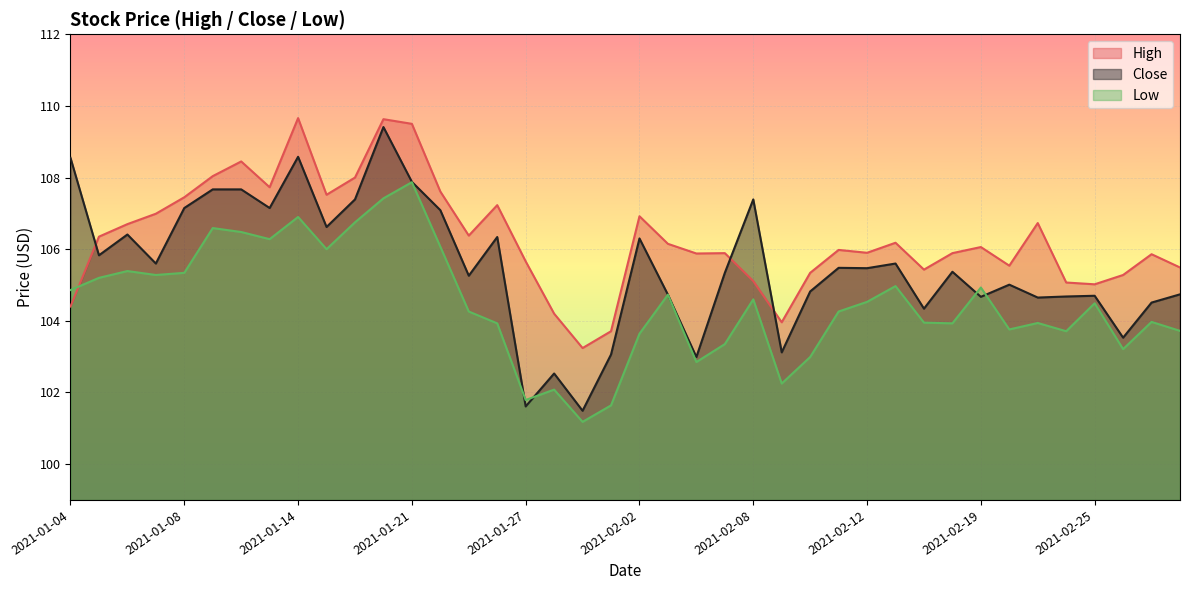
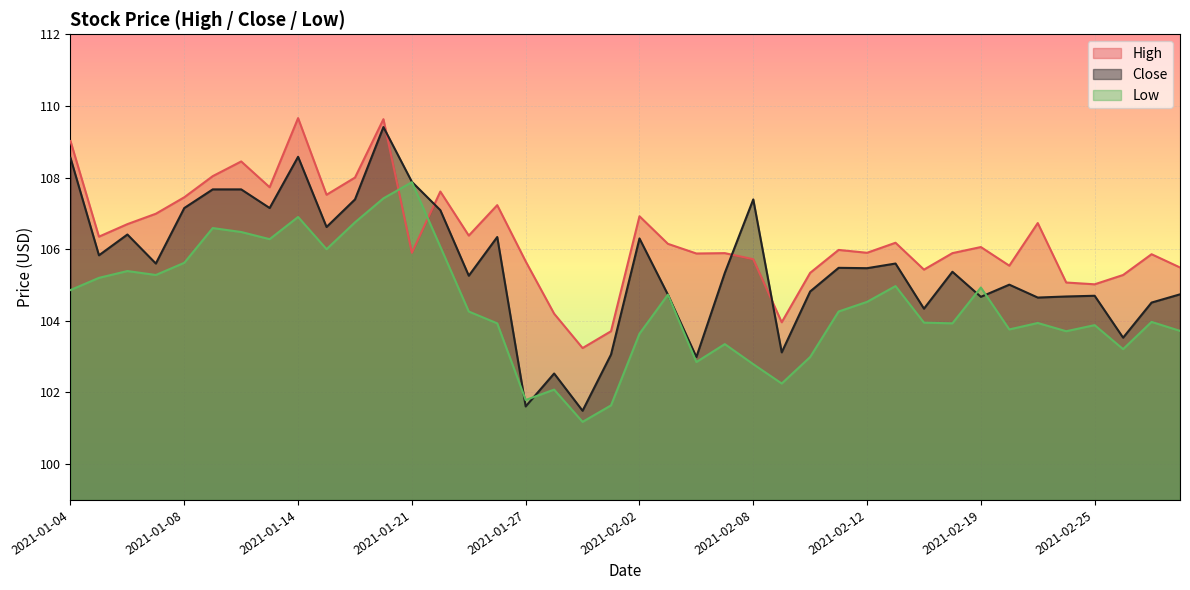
High, 2021-01-04: 104.4 -> 109.0
Low, 2021-01-08: 105.3 -> 105.6
High, 2021-01-21: 109.5 -> 105.9
High, 2021-02-08: 105.1 -> 105.7
Low, 2021-02-08: 104.6 -> 102.8
Low, 2021-02-25: 104.5 -> 103.9
